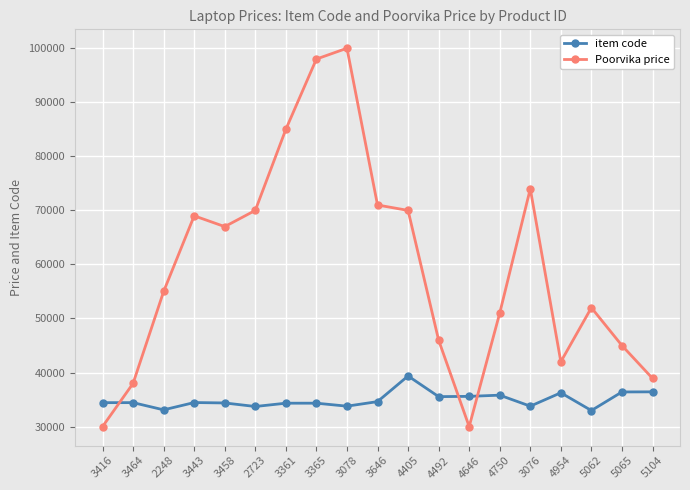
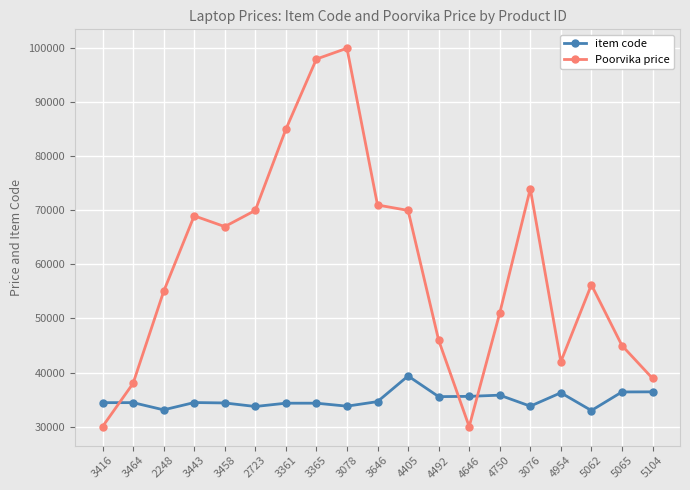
Poorvika price, 5062: 52000 -> 56000
